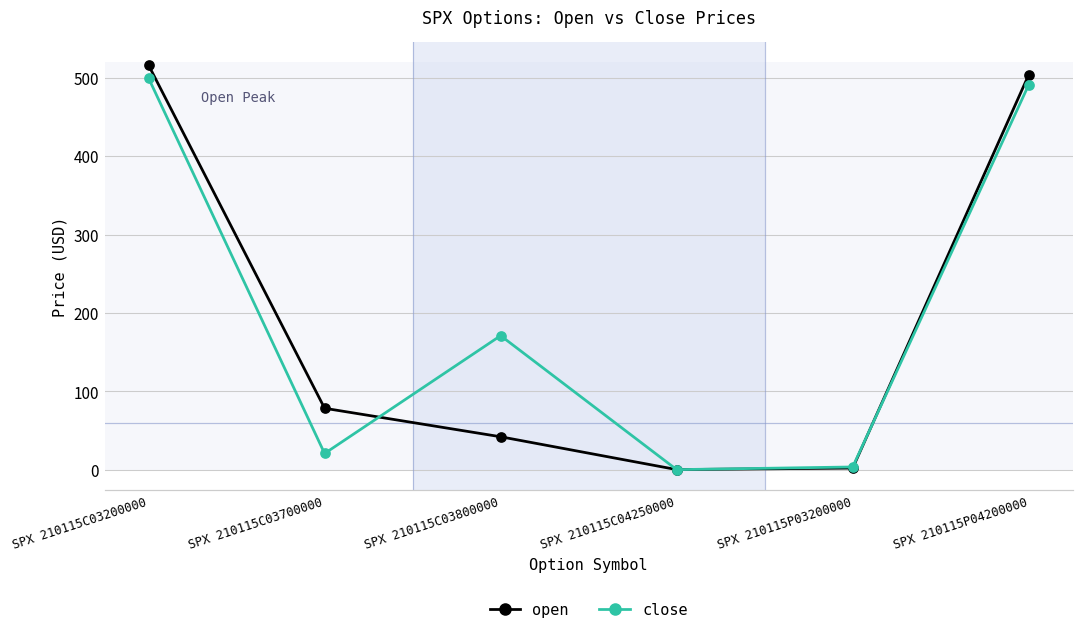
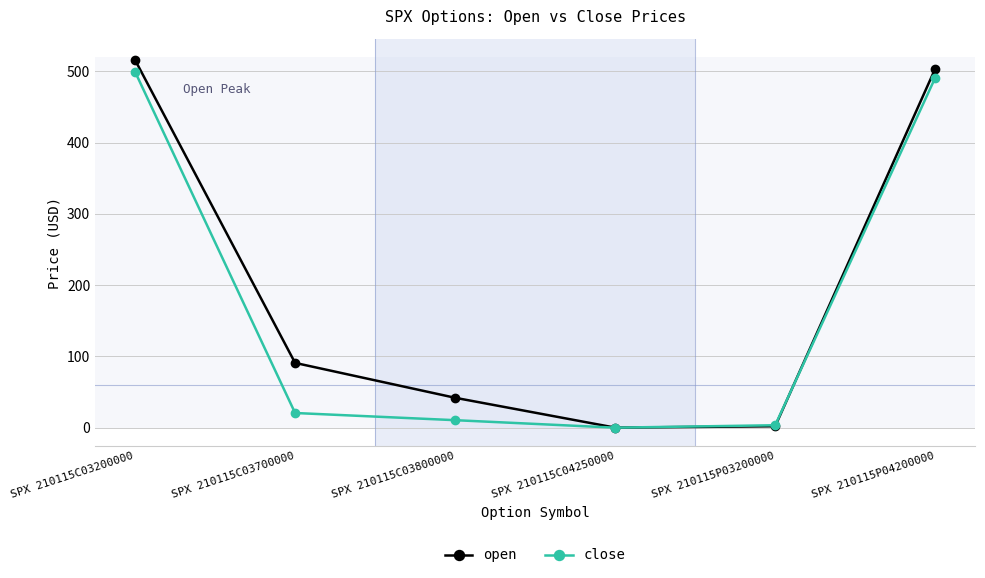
open, SPX 210115C03700000: 80 -> 90
close, SPX 210115C03800000: 170 -> 10
